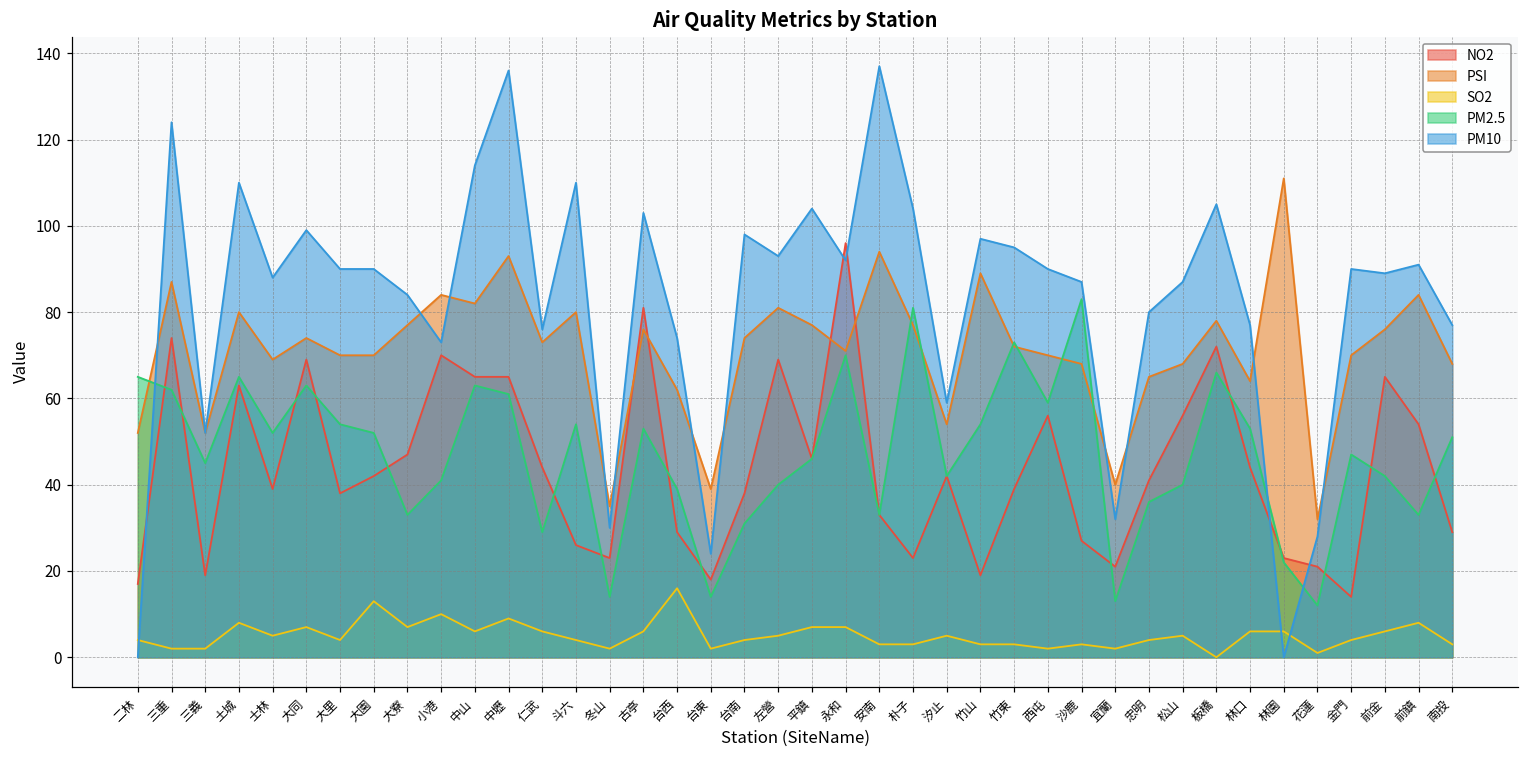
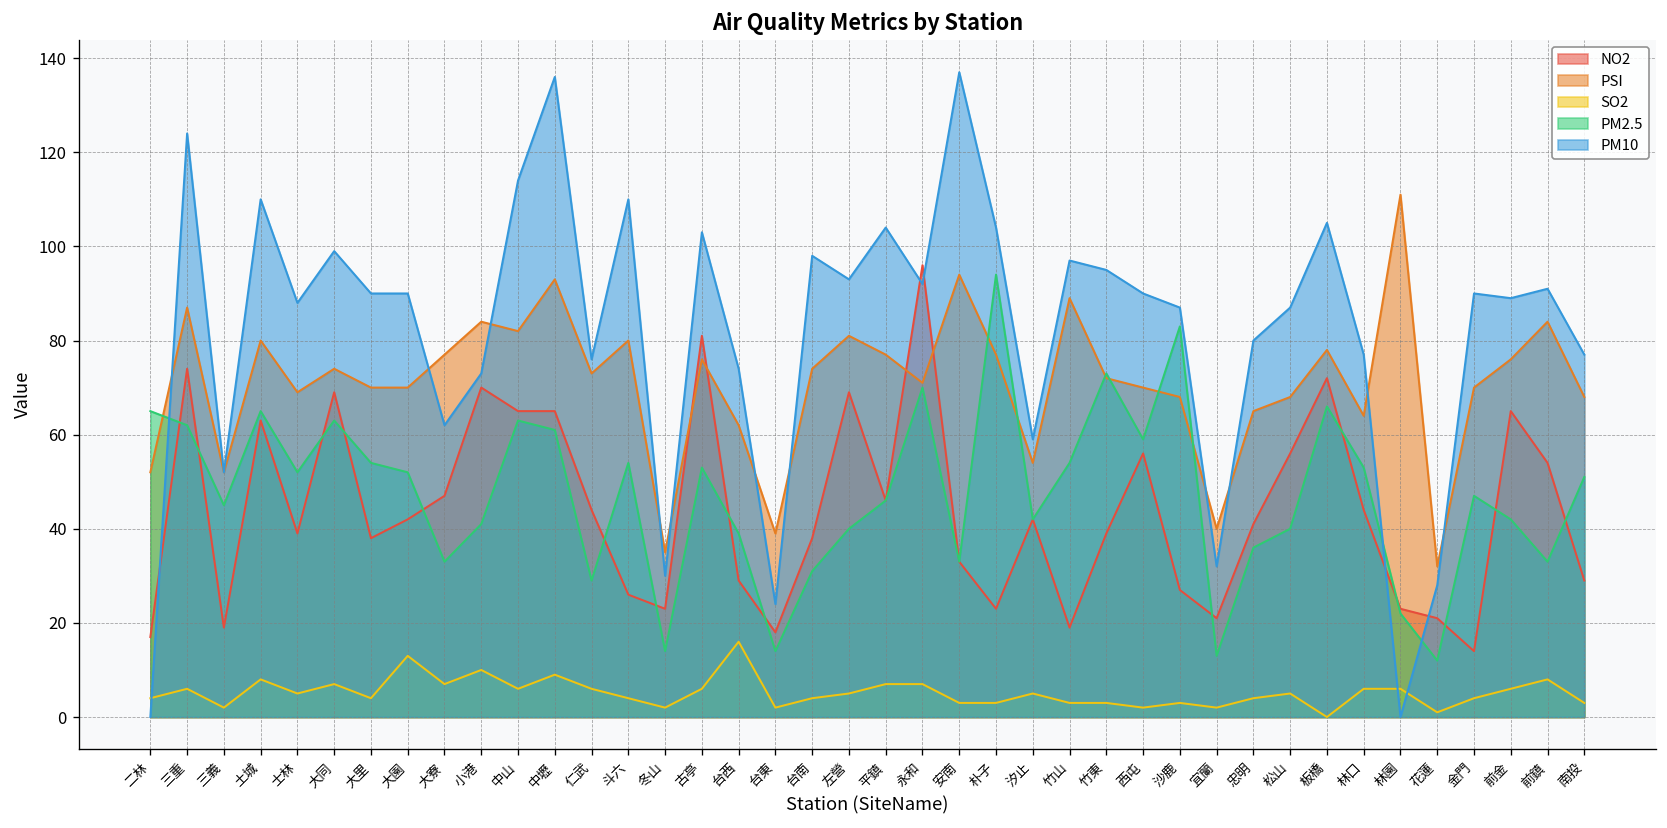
SO2, 三重: 2 -> 6
PM10, 大寮: 84 -> 62
PM2.5, 朴子: 81 -> 94
